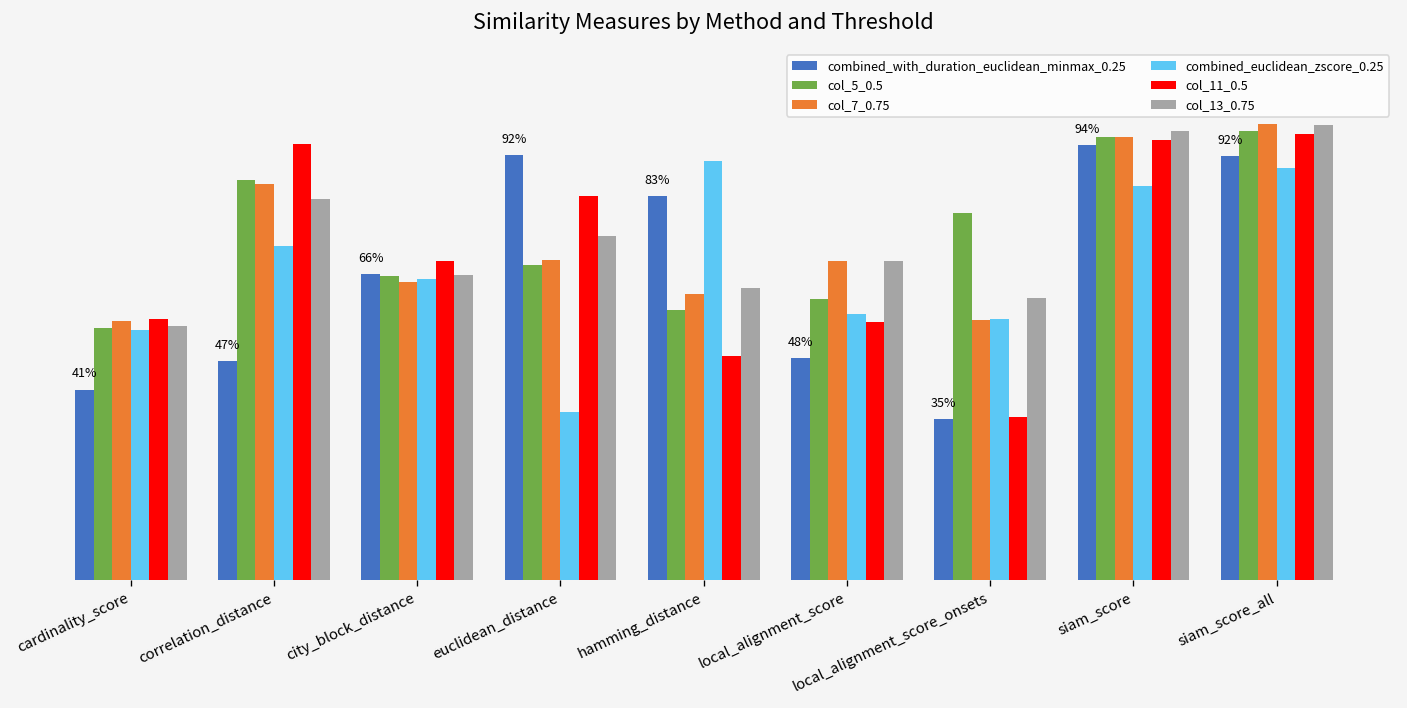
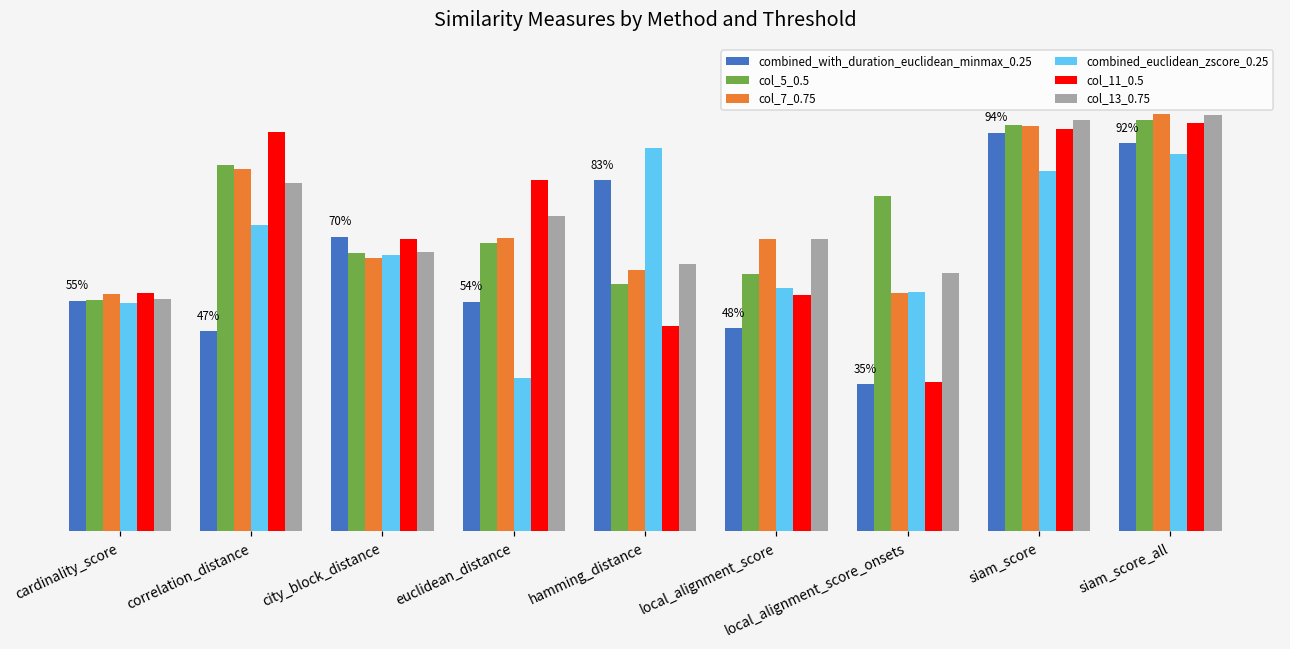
combined_with_duration_euclidean_minmax_0.25, cardinality_score: 41% -> 55%
combined_with_duration_euclidean_minmax_0.25, city_block_distance: 66% -> 70%
combined_with_duration_euclidean_minmax_0.25, euclidean_distance: 92% -> 54%
